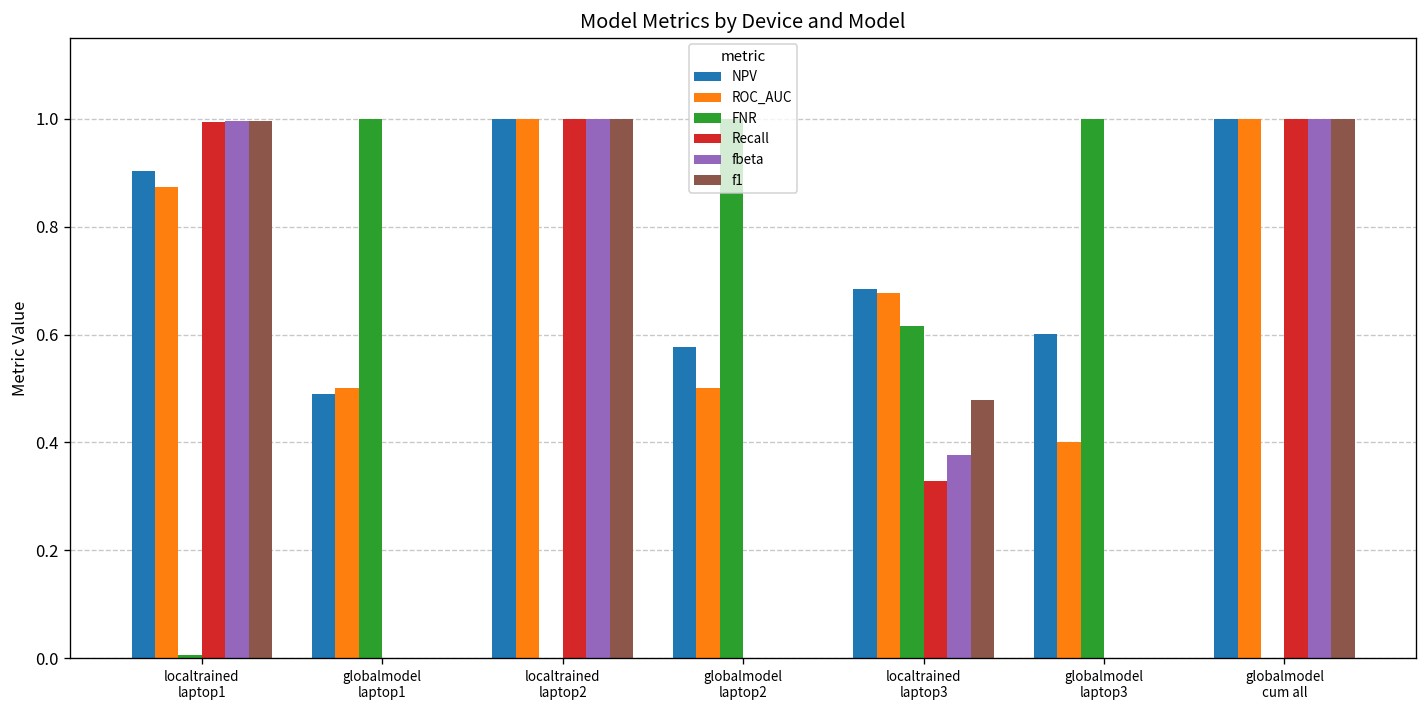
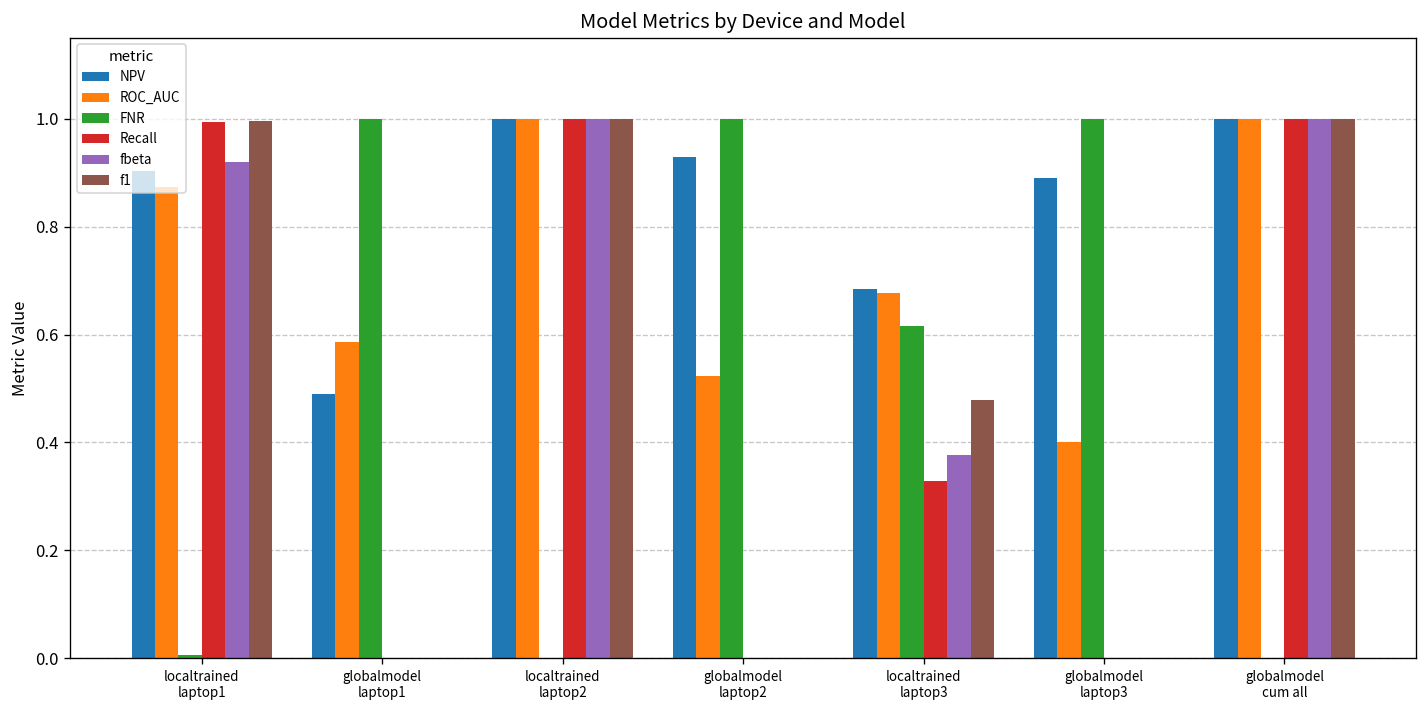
fbeta, localtrained laptop1: 0.99 -> 0.92
ROC_AUC, globalmodel laptop1: 0.50 -> 0.59
NPV, globalmodel laptop2: 0.58 -> 0.93
ROC_AUC, globalmodel laptop2: 0.50 -> 0.52
NPV, globalmodel laptop3: 0.60 -> 0.89
